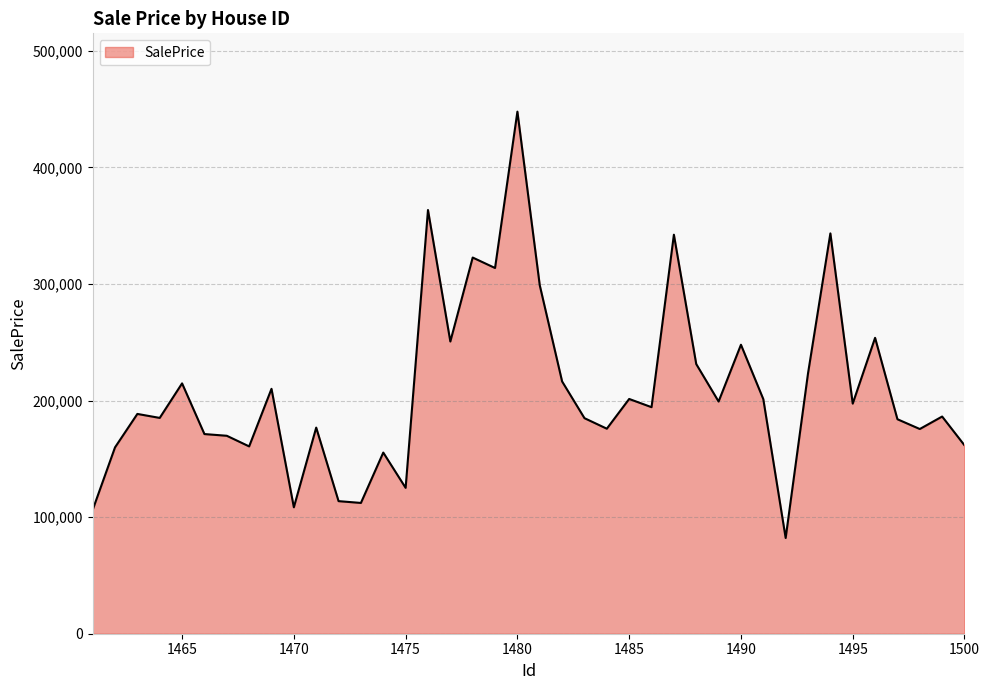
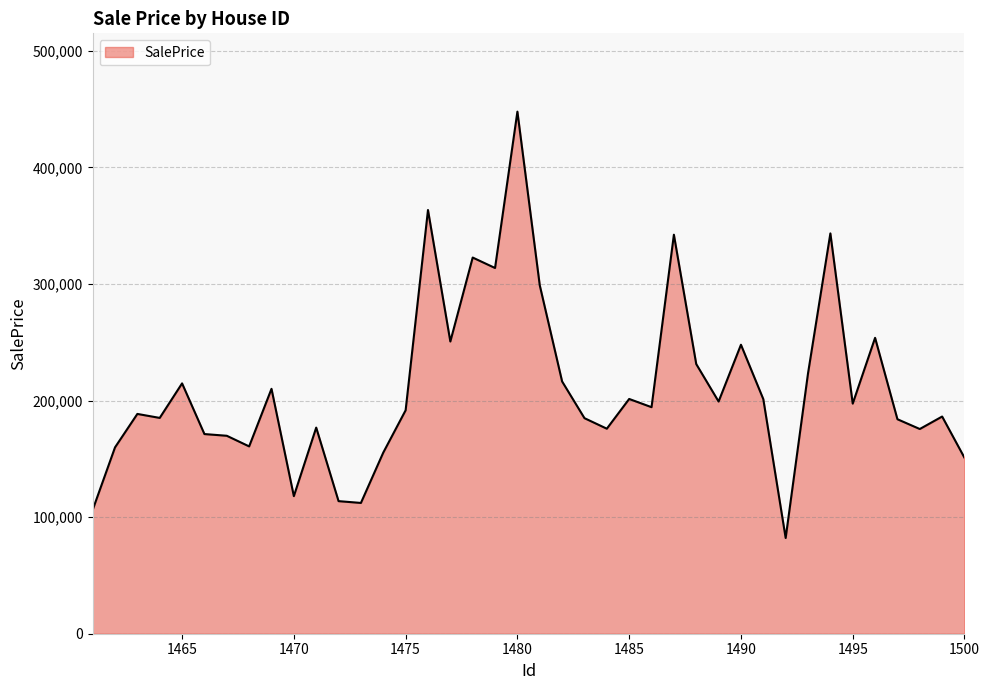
1470: 108,000 -> 118,000
1475: 125,000 -> 192,000
1500: 162,000 -> 151,000
